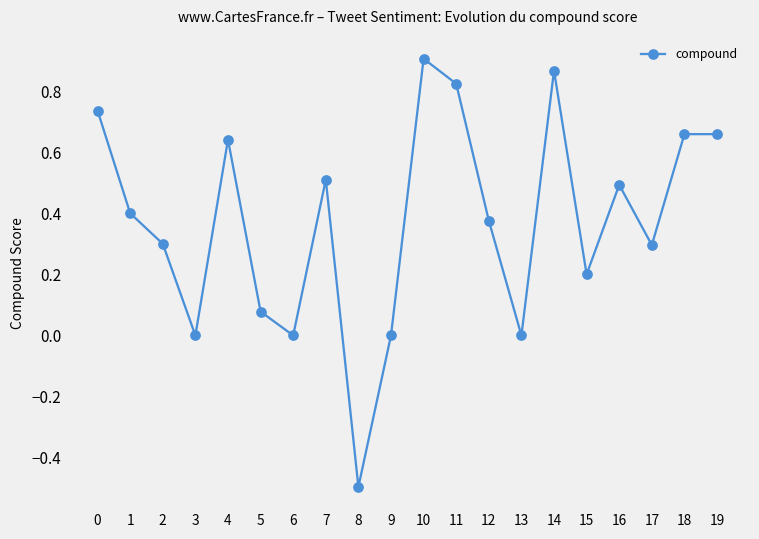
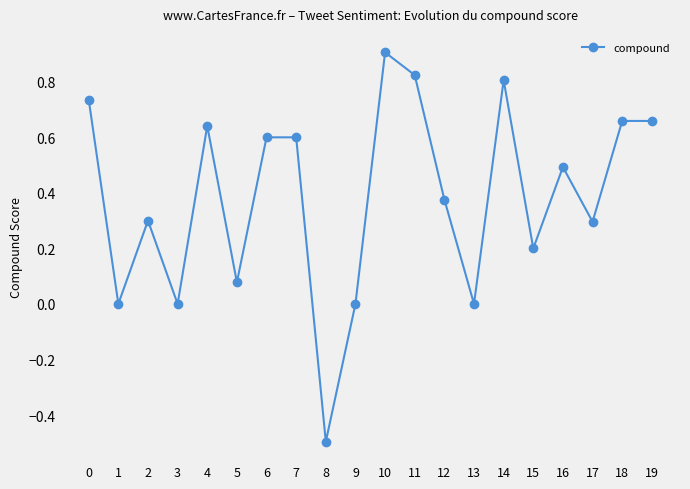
1: 0.4 -> 0.0
6: 0.0 -> 0.6
7: 0.51 -> 0.60
14: 0.87 -> 0.81
